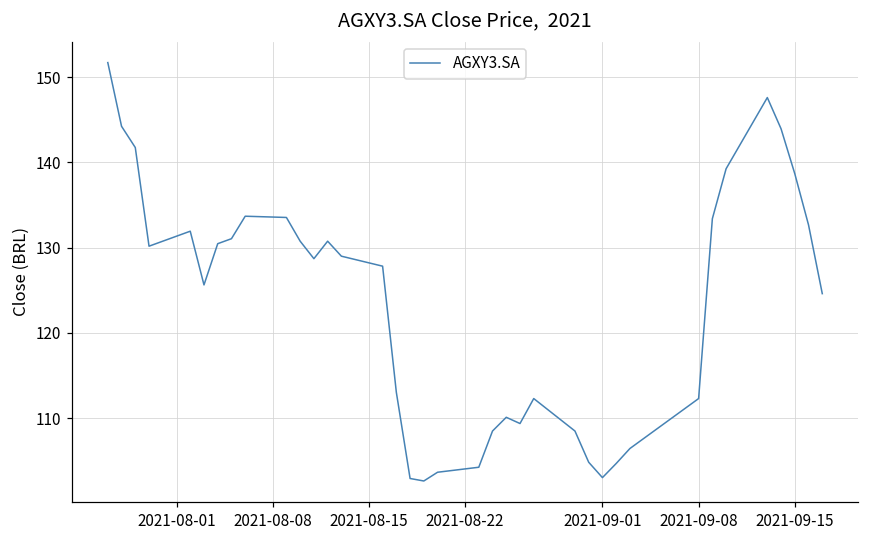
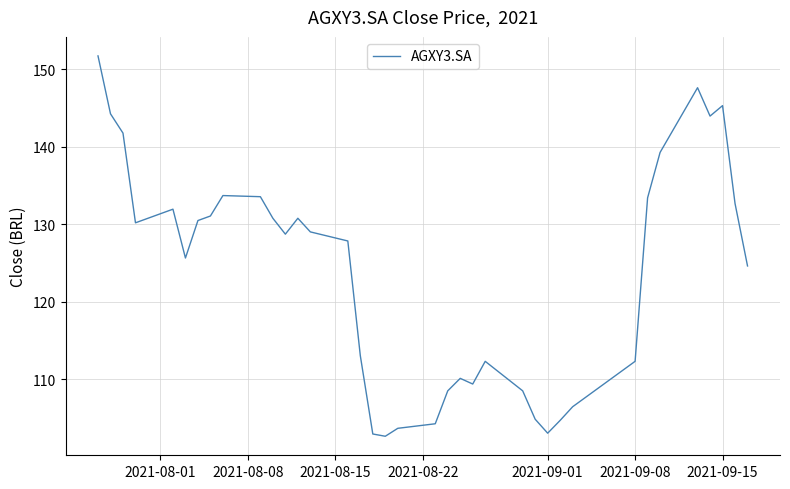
2021-09-15: 139 -> 145
